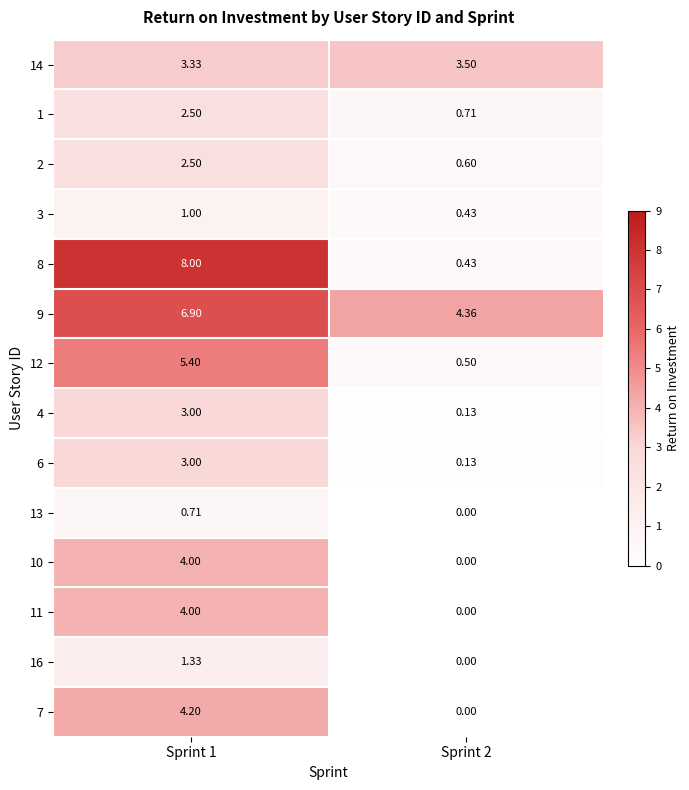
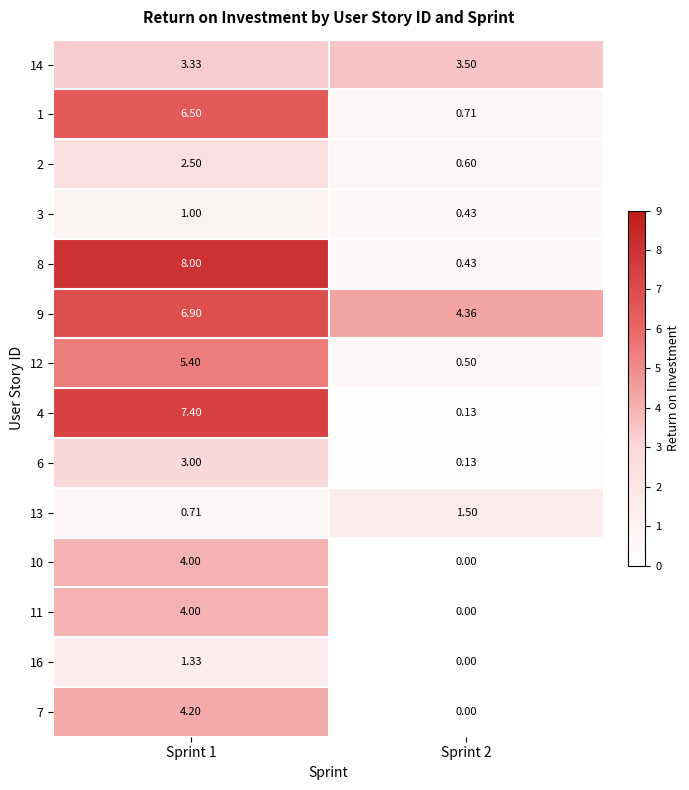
1, Sprint 1: 2.50 -> 6.50
4, Sprint 1: 3.00 -> 7.40
13, Sprint 2: 0.00 -> 1.50
